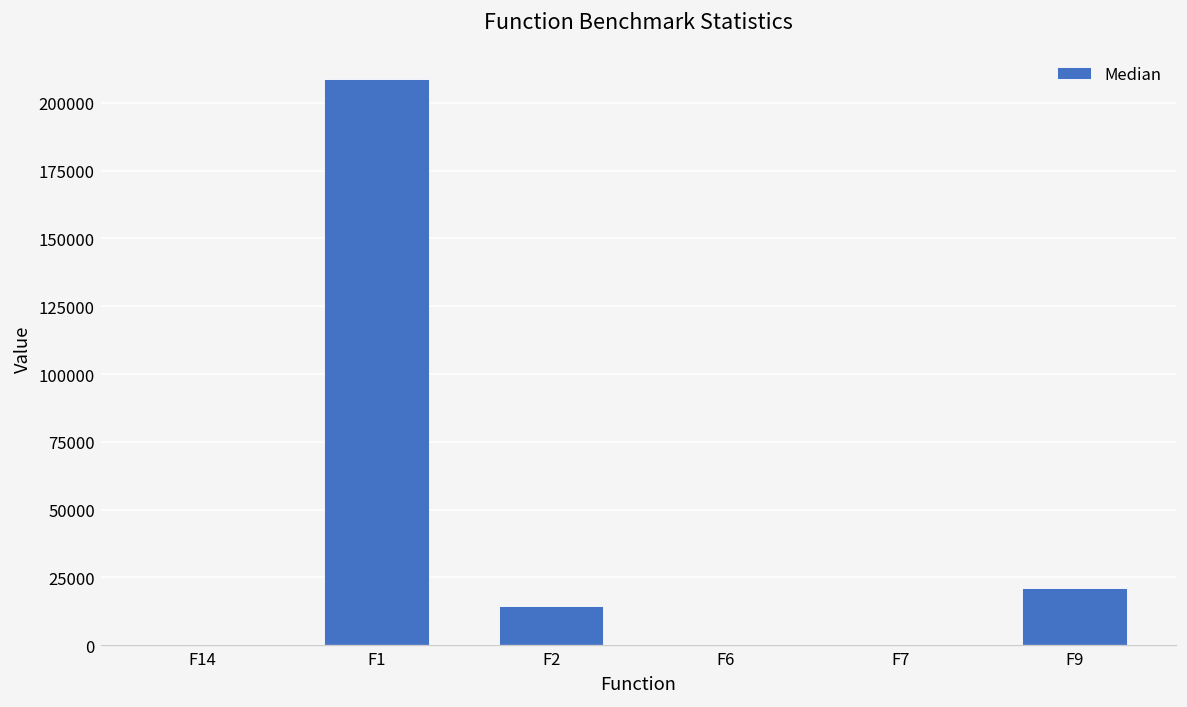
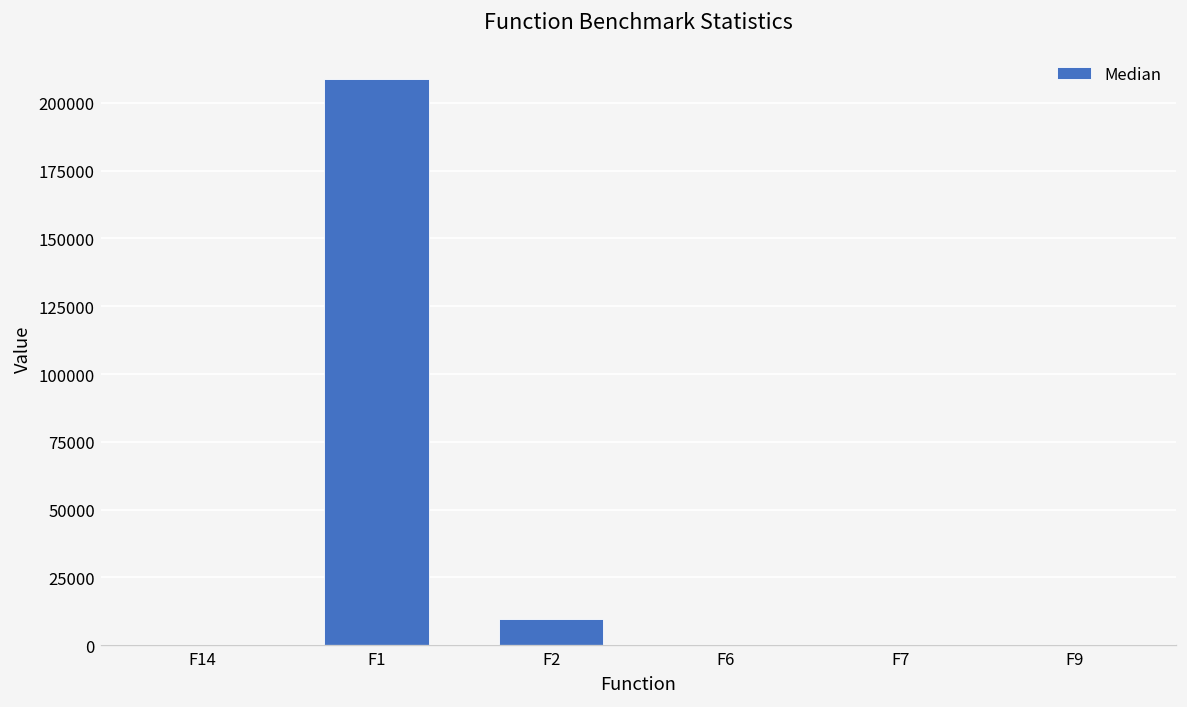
F2: 15000 -> 10000
F9: 21000 -> 0
